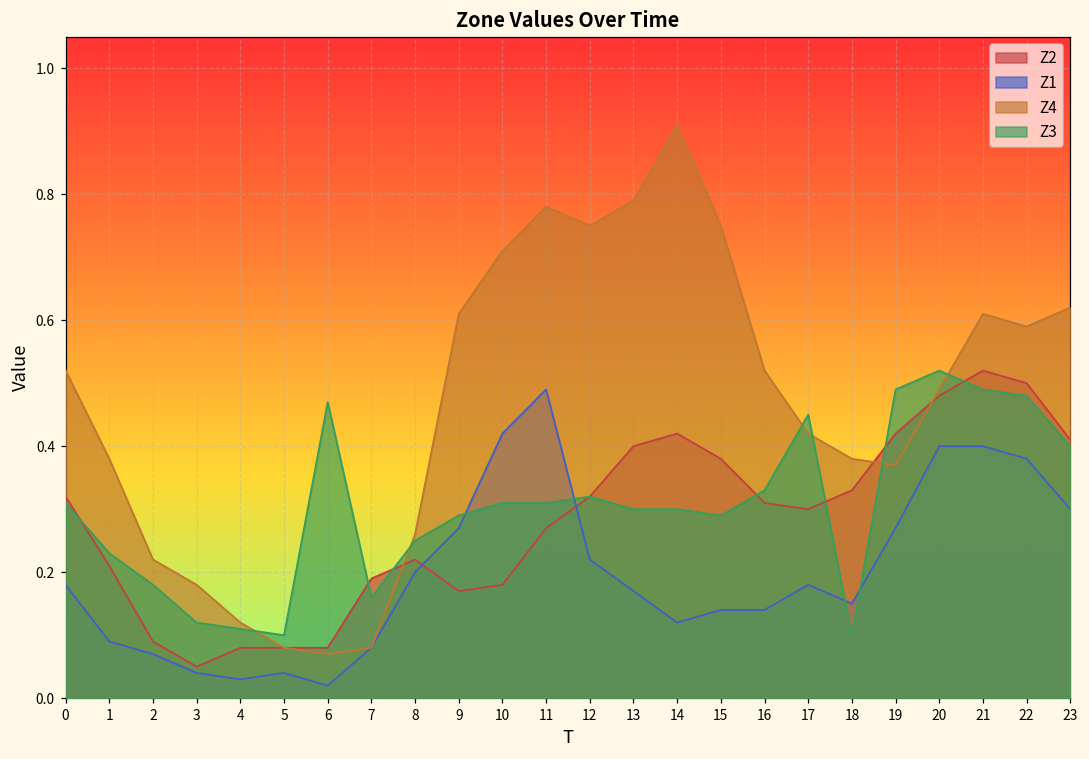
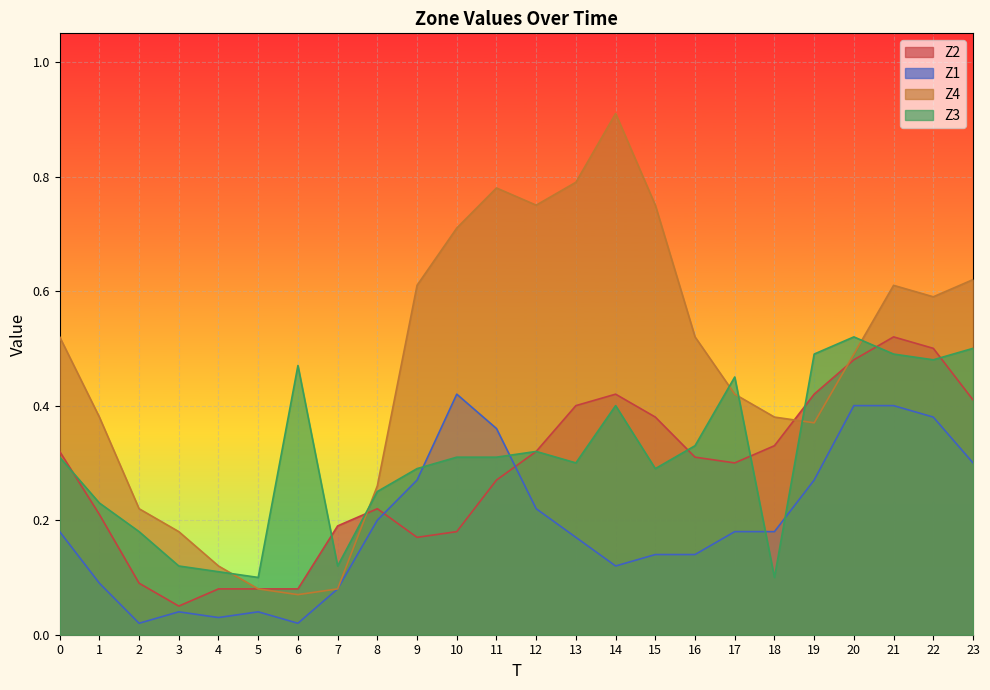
Z1, 2: 0.07 -> 0.02
Z3, 7: 0.16 -> 0.12
Z1, 11: 0.49 -> 0.36
Z3, 14: 0.3 -> 0.4
Z1, 18: 0.15 -> 0.18
Z3, 23: 0.4 -> 0.5
